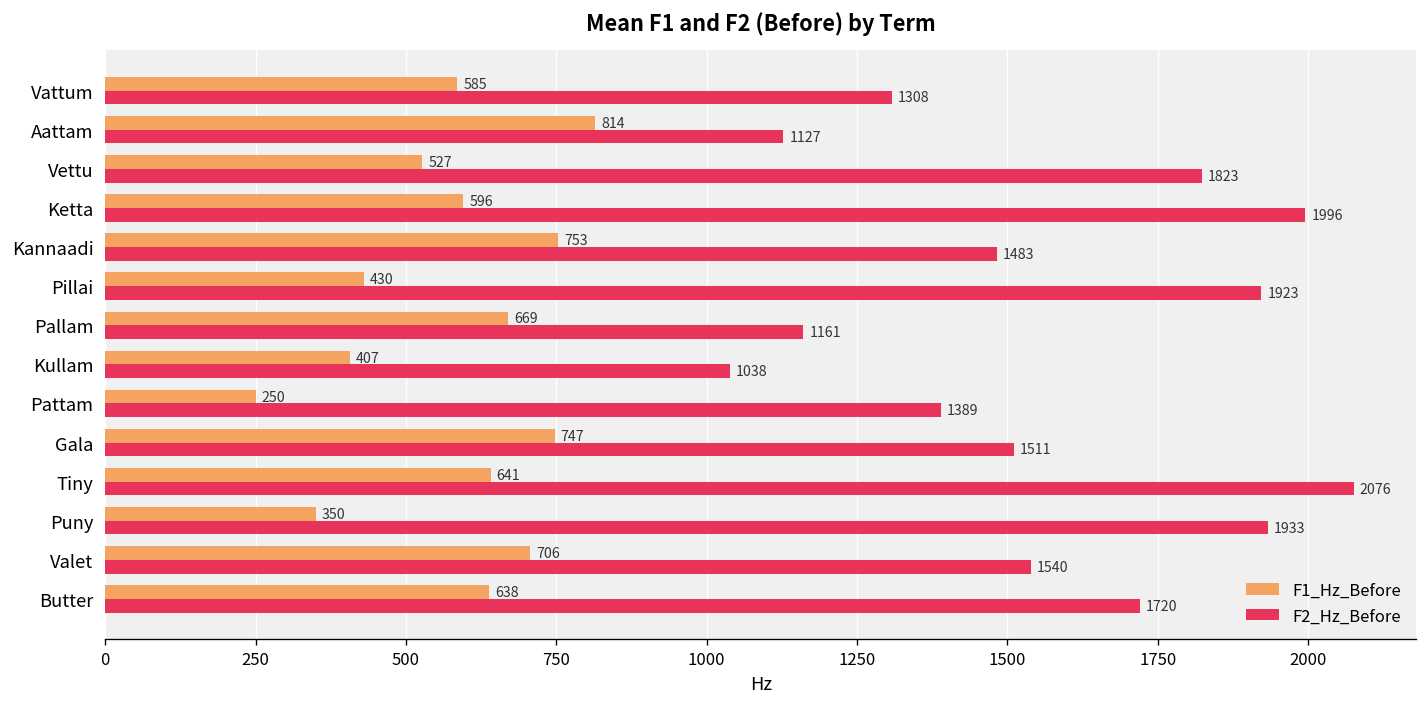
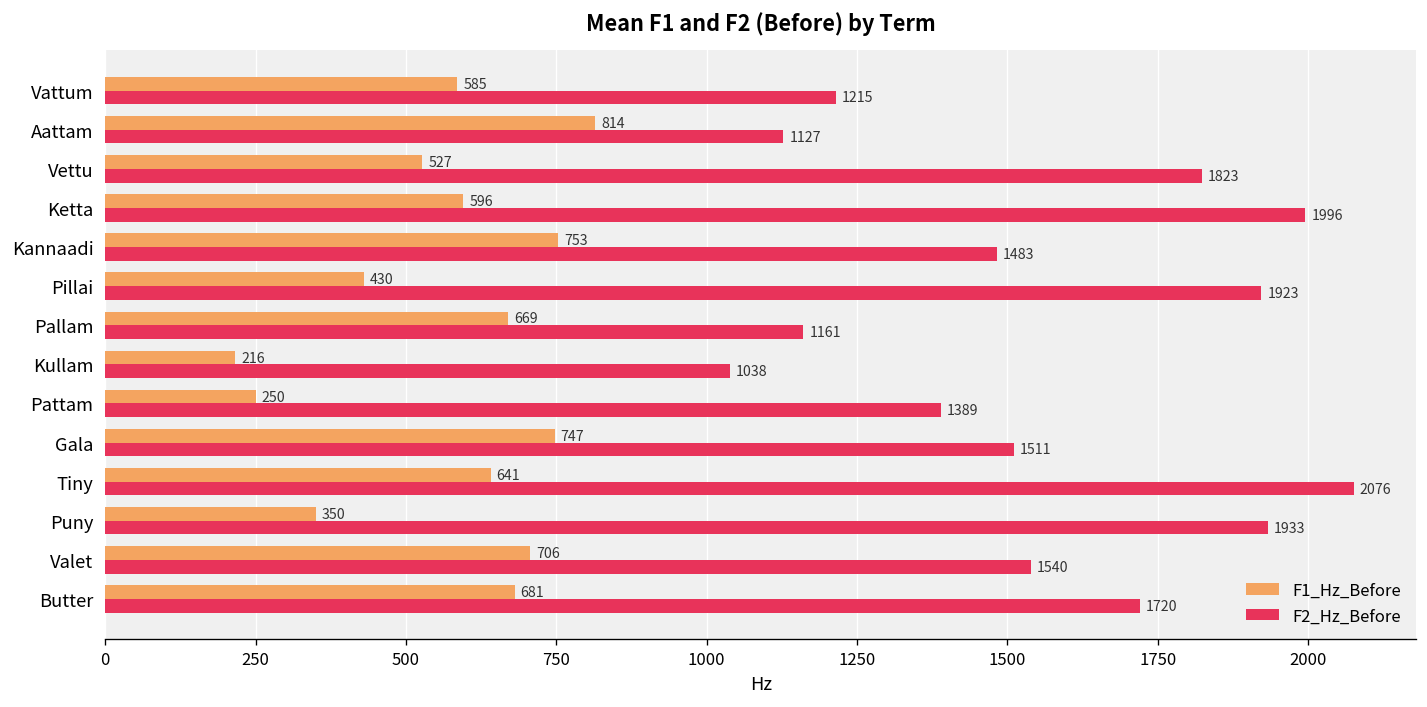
F2_Hz_Before, Vattum: 1308 -> 1215
F1_Hz_Before, Kullam: 407 -> 216
F1_Hz_Before, Butter: 638 -> 681
